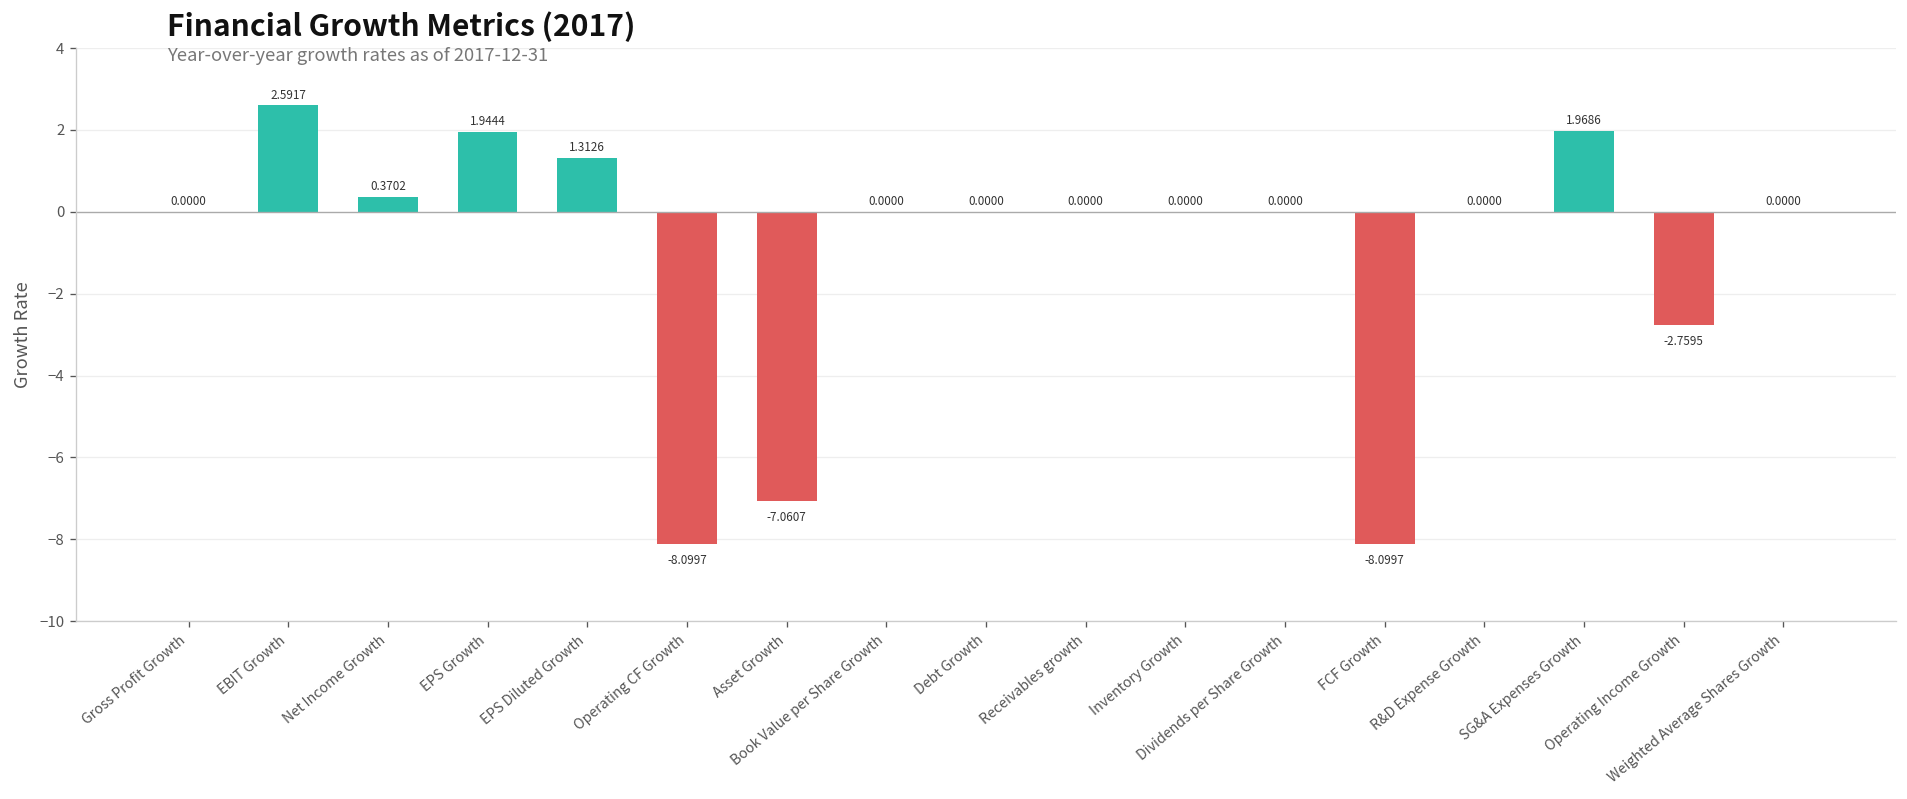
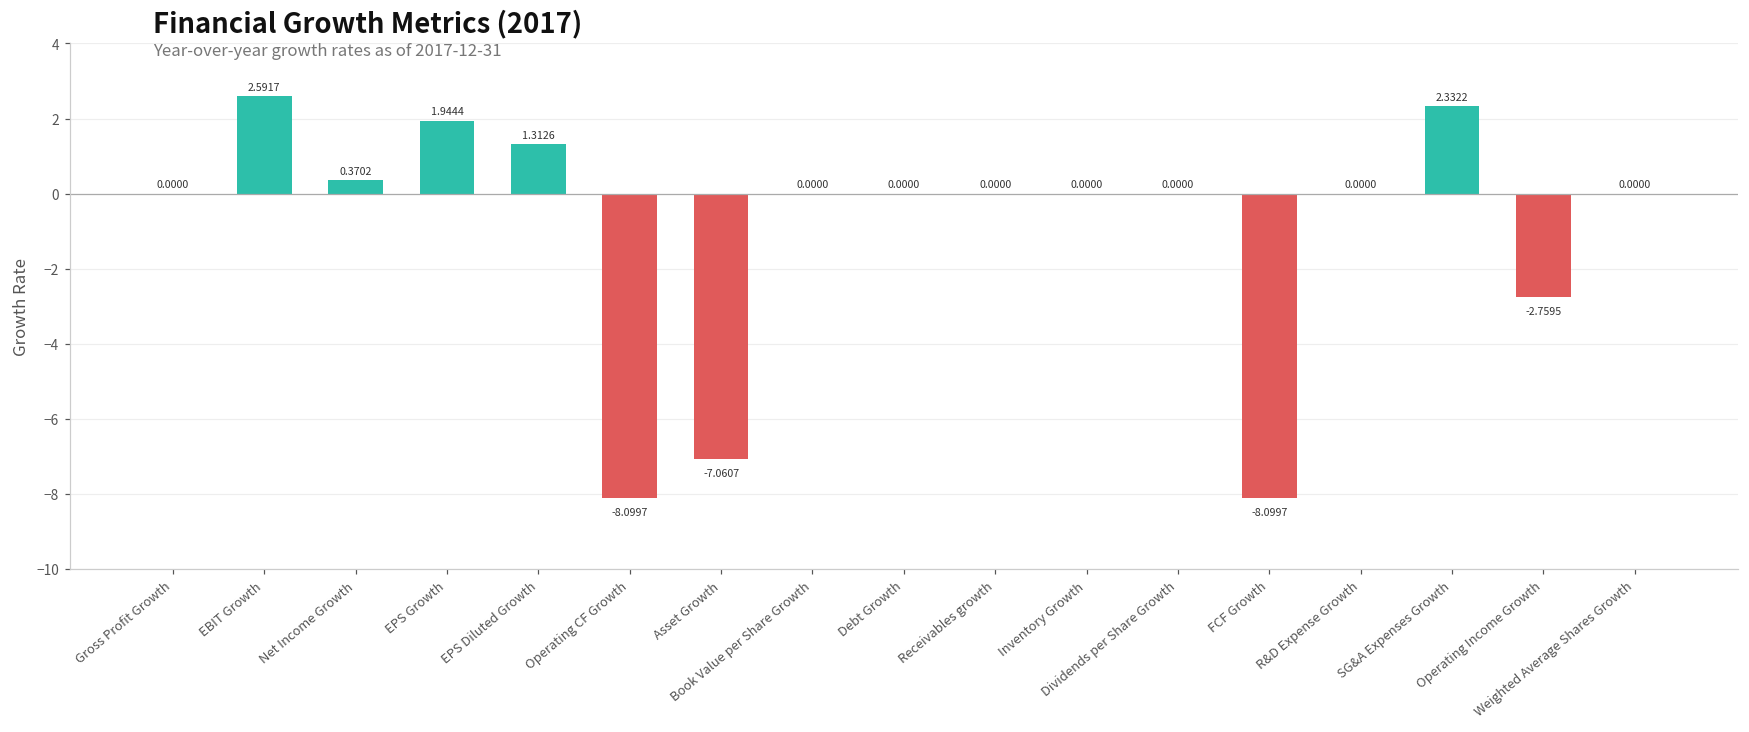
SG&A Expenses Growth: 1.9686 -> 2.3322
